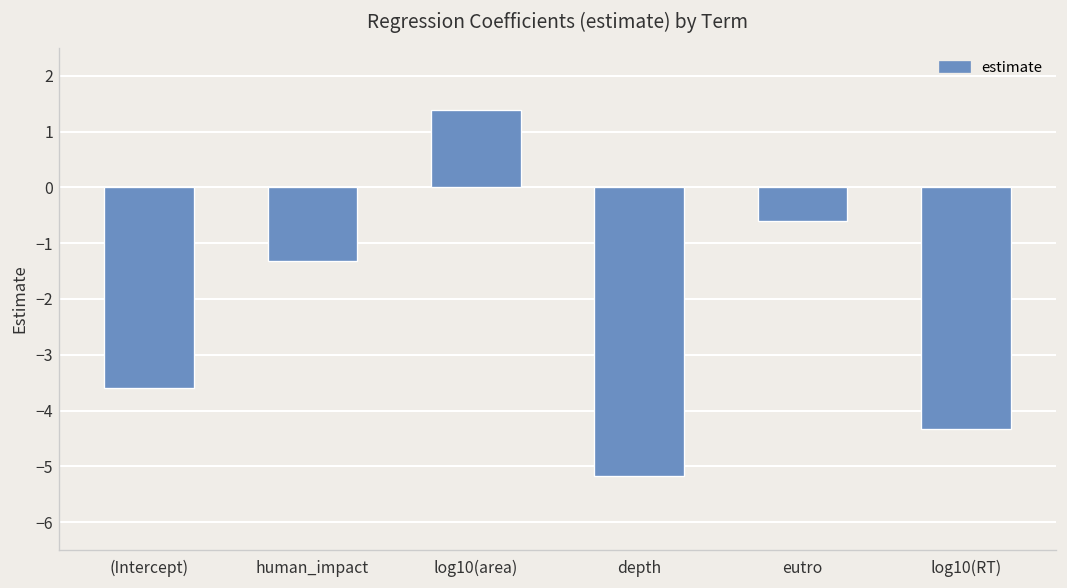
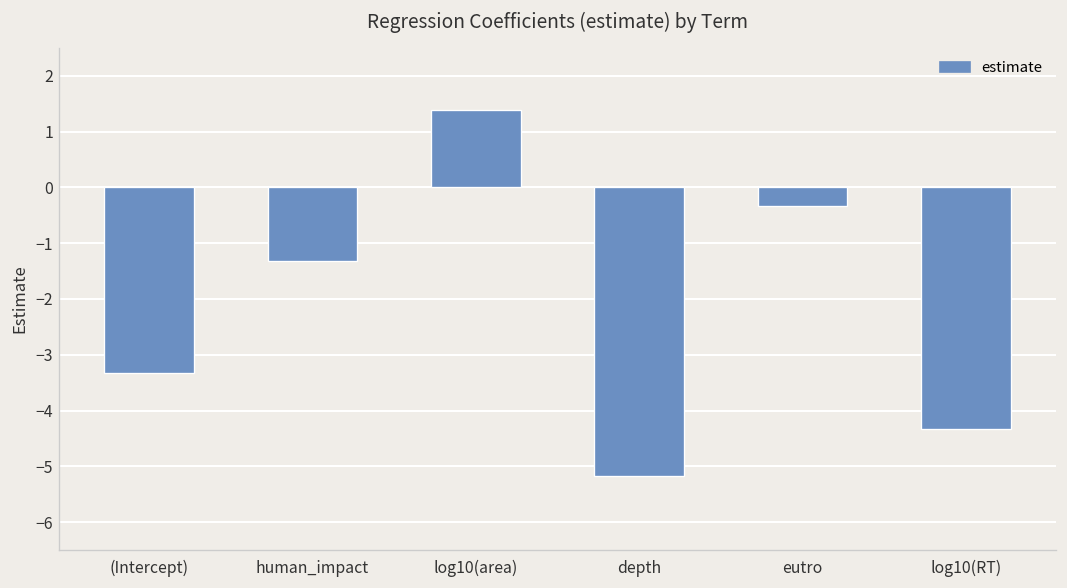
(Intercept): -3.6 -> -3.3
eutro: -0.6 -> -0.3
